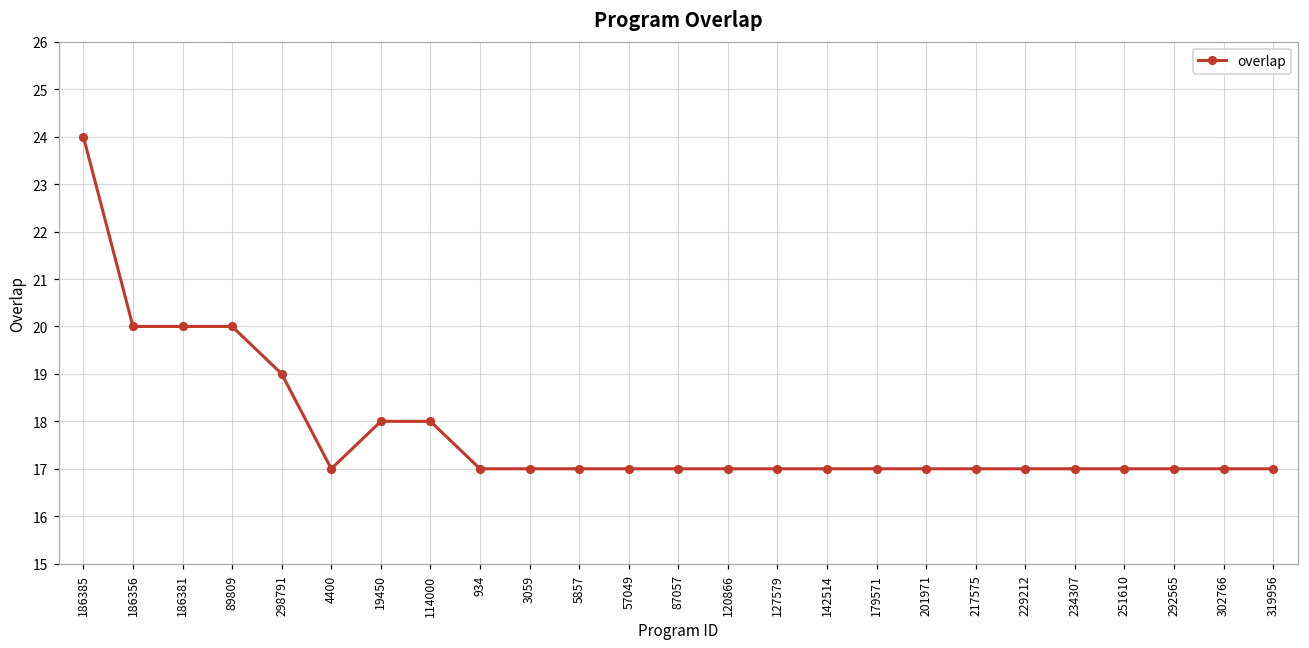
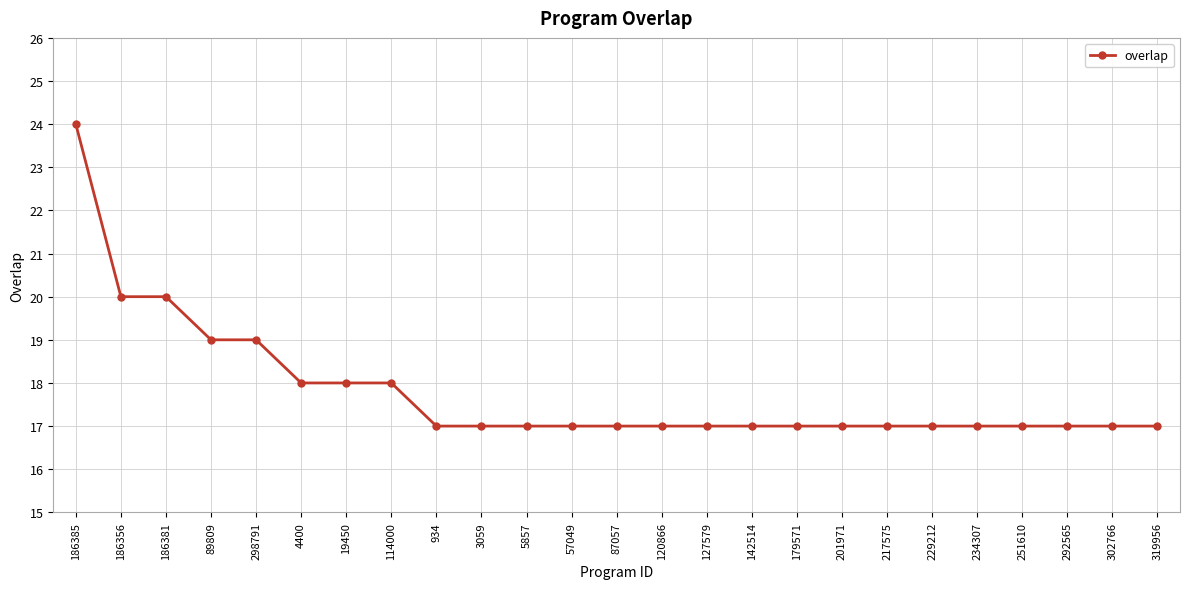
89809: 20 -> 19
4400: 17 -> 18
